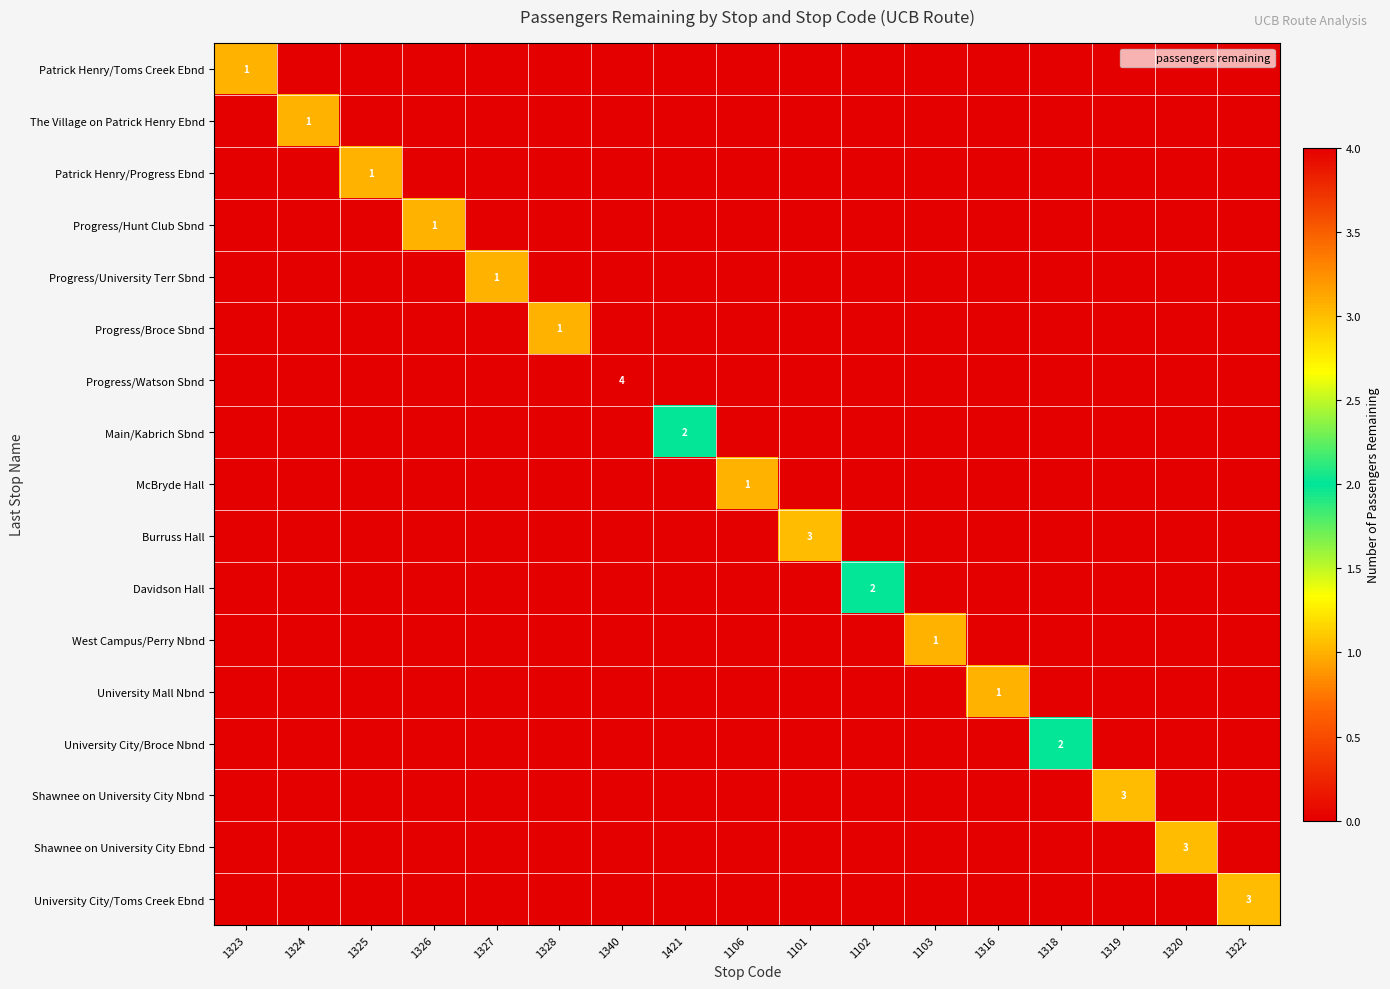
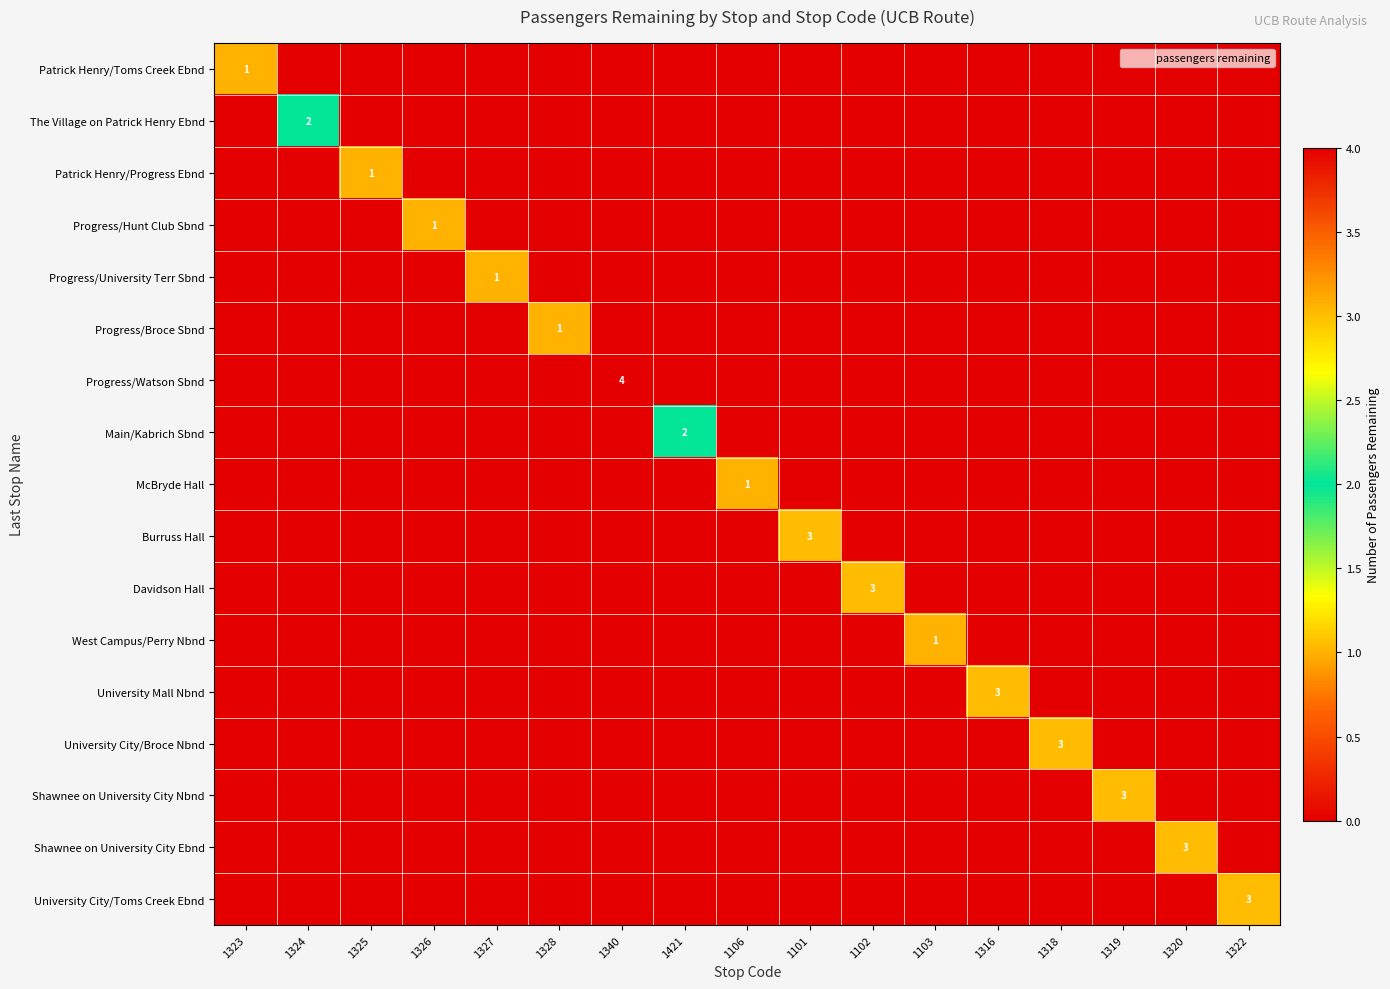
The Village on Patrick Henry Ebnd, 1324: 1 -> 2
Davidson Hall, 1102: 2 -> 3
University Mall Nbnd, 1316: 1 -> 3
University City/Broce Nbnd, 1318: 2 -> 3
